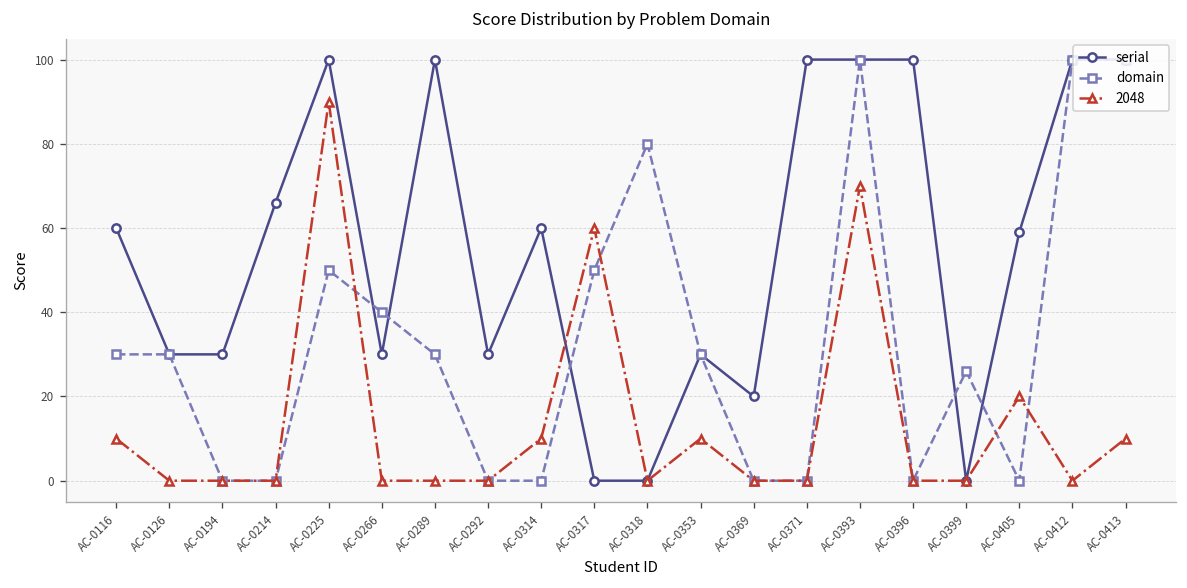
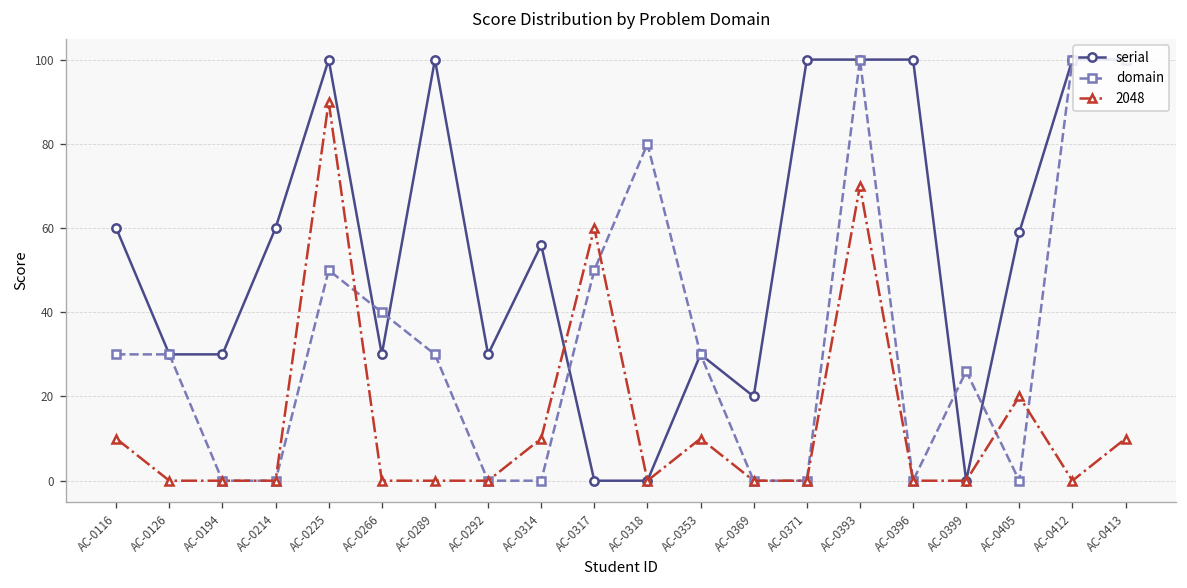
serial, AC-0214: 66 -> 60
serial, AC-0314: 60 -> 56
